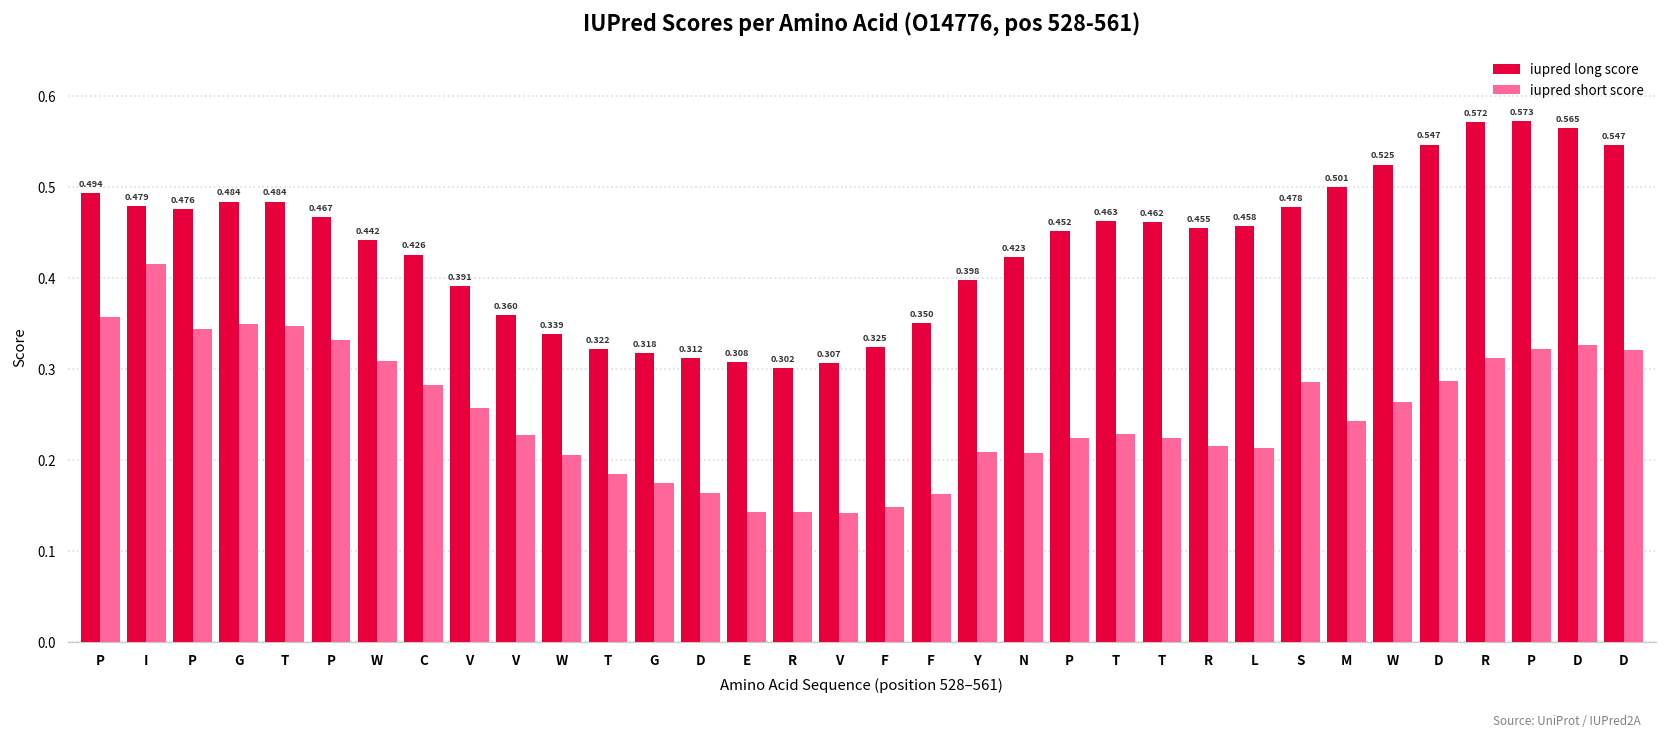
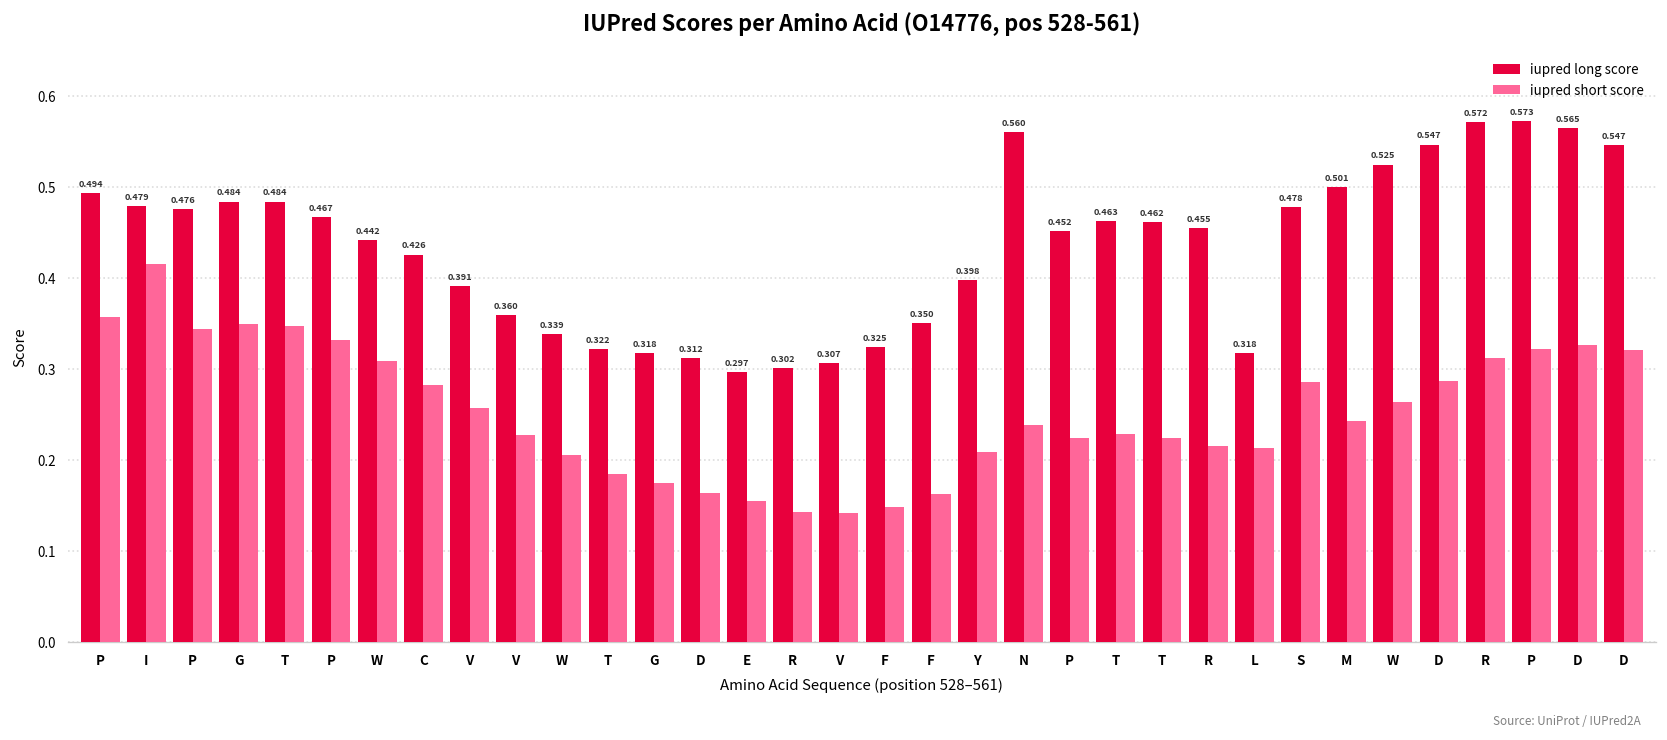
iupred long score, E: 0.308 -> 0.297
iupred short score, E: 0.14 -> 0.16
iupred long score, N: 0.423 -> 0.560
iupred short score, N: 0.21 -> 0.24
iupred long score, L: 0.458 -> 0.318
